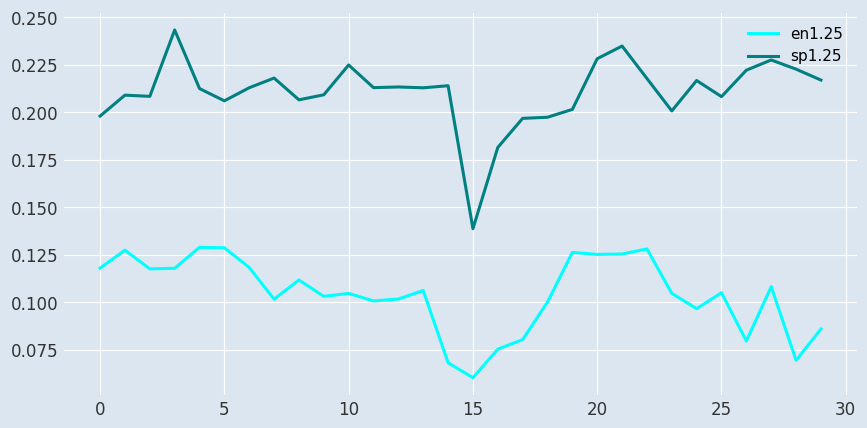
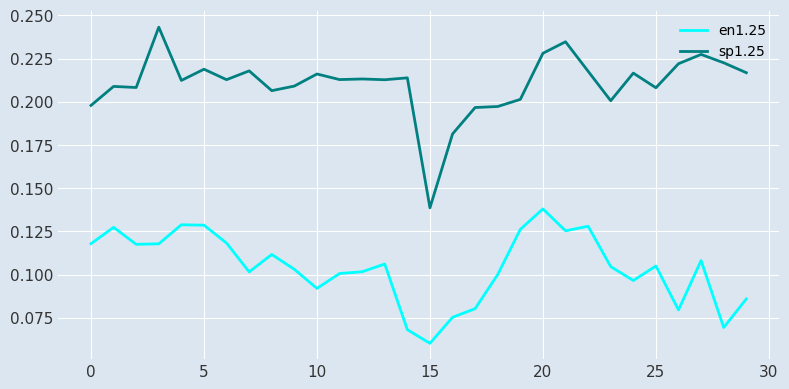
sp1.25, 5: 0.206 -> 0.219
en1.25, 10: 0.105 -> 0.092
sp1.25, 10: 0.225 -> 0.216
en1.25, 20: 0.125 -> 0.138
